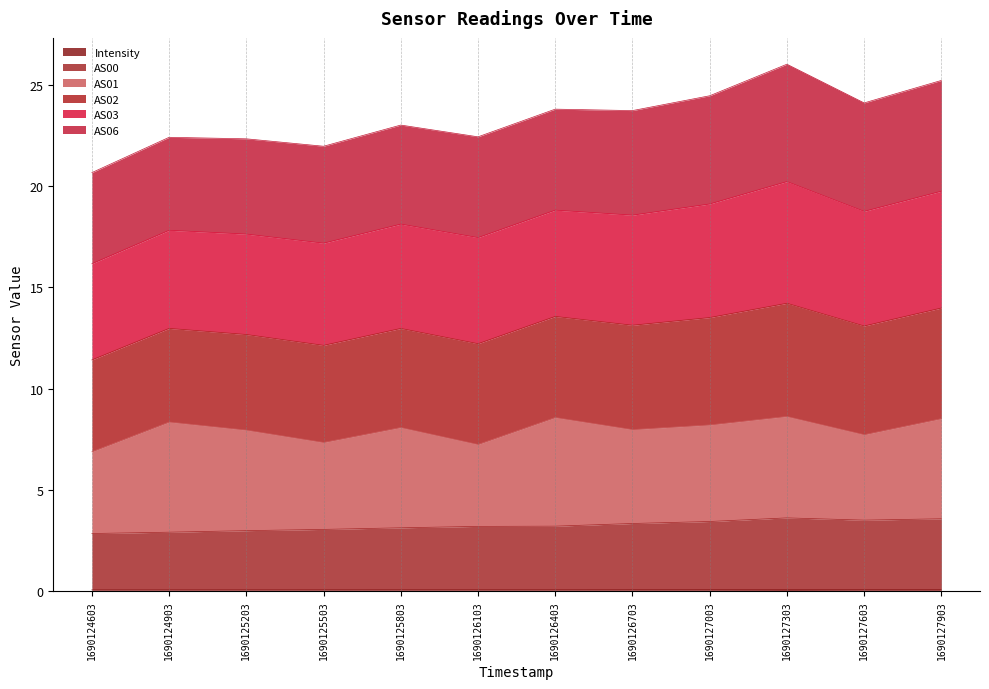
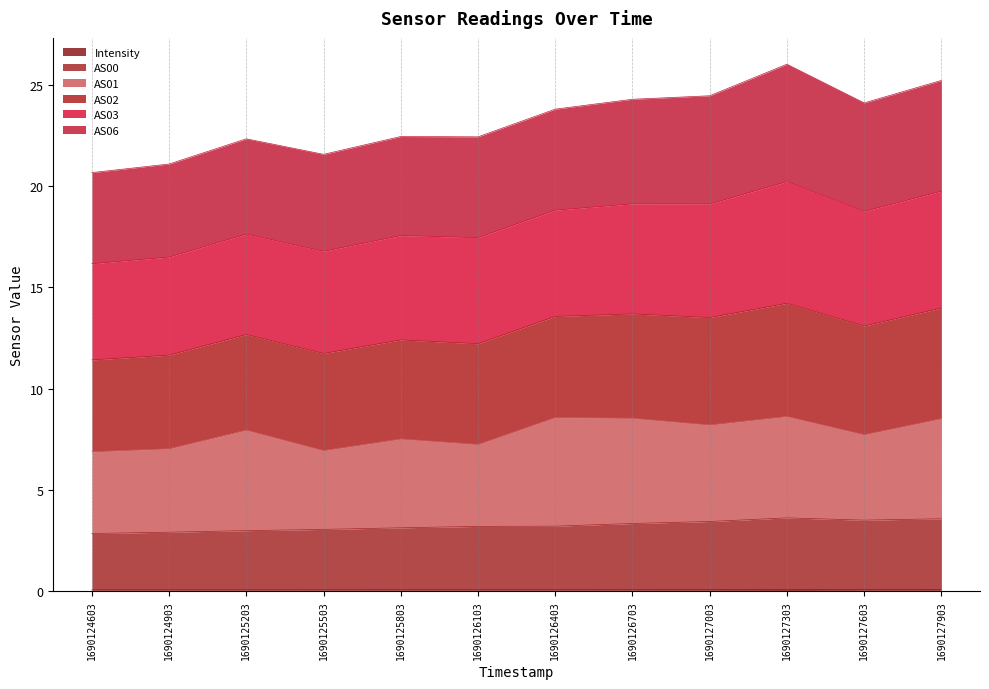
AS01, 1690124903: 5.4 -> 4.1
AS01, 1690125503: 4.3 -> 3.9
AS01, 1690125803: 5.0 -> 4.4
AS01, 1690126703: 4.6 -> 5.2
